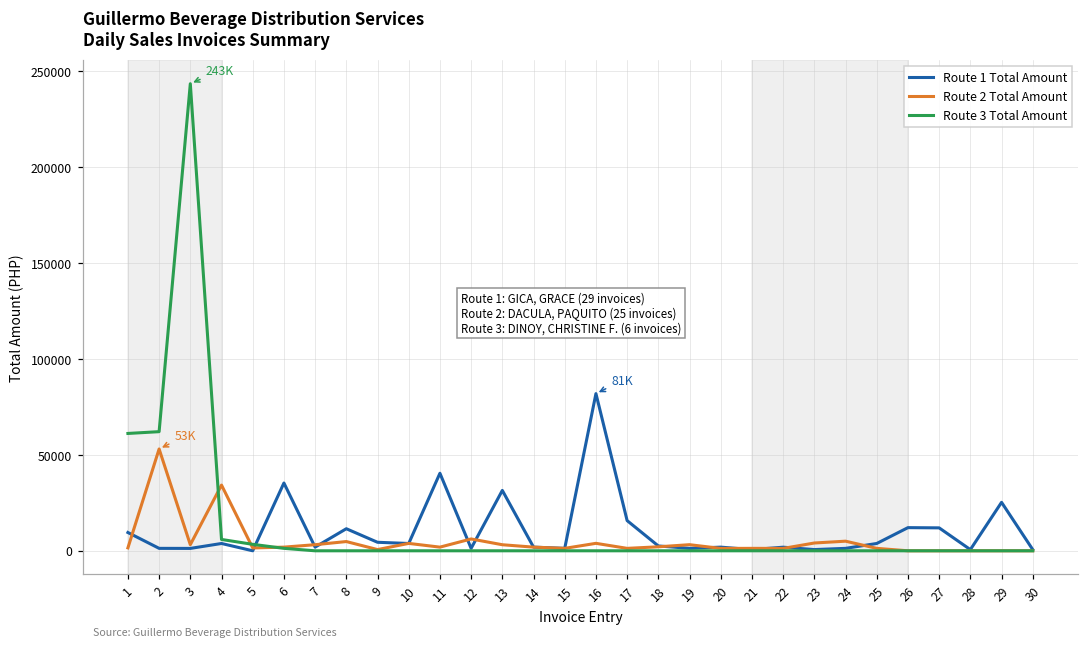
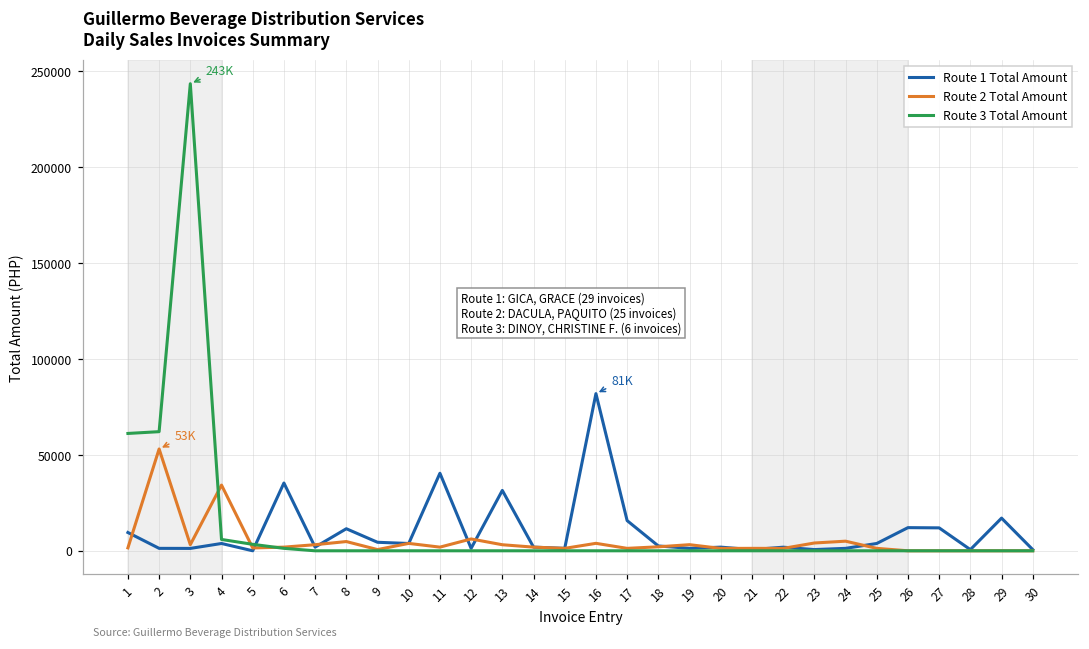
Route 1 Total Amount, 29: 25000 -> 17000
